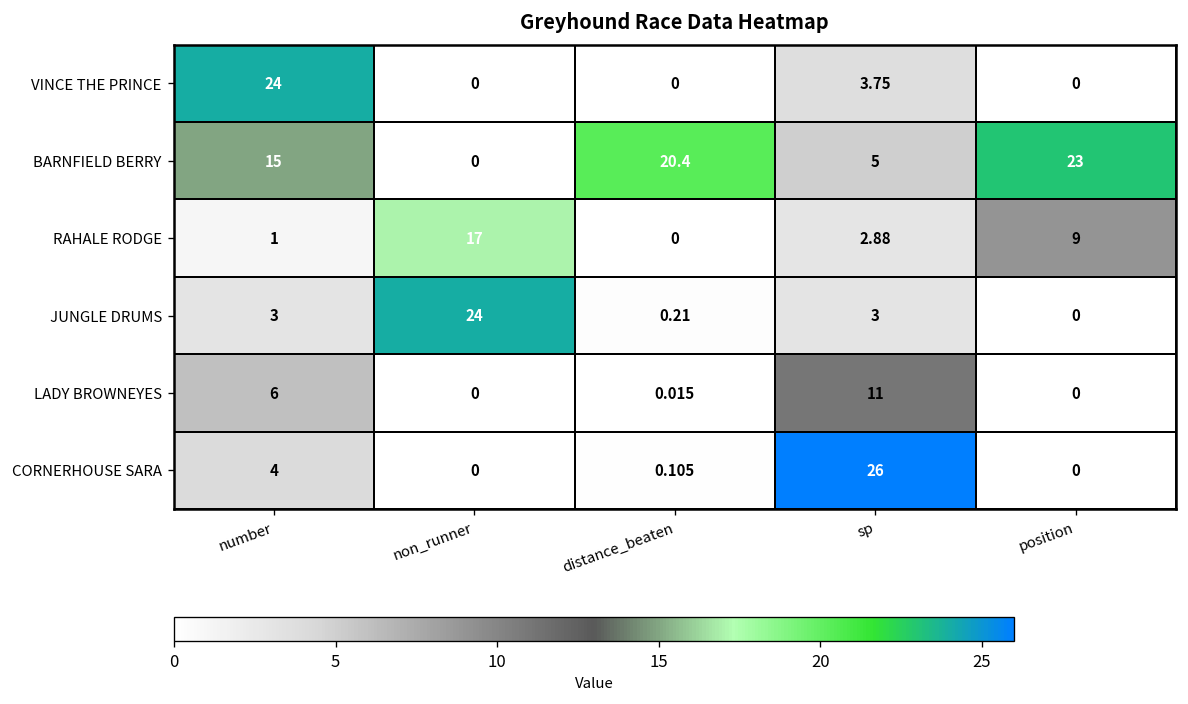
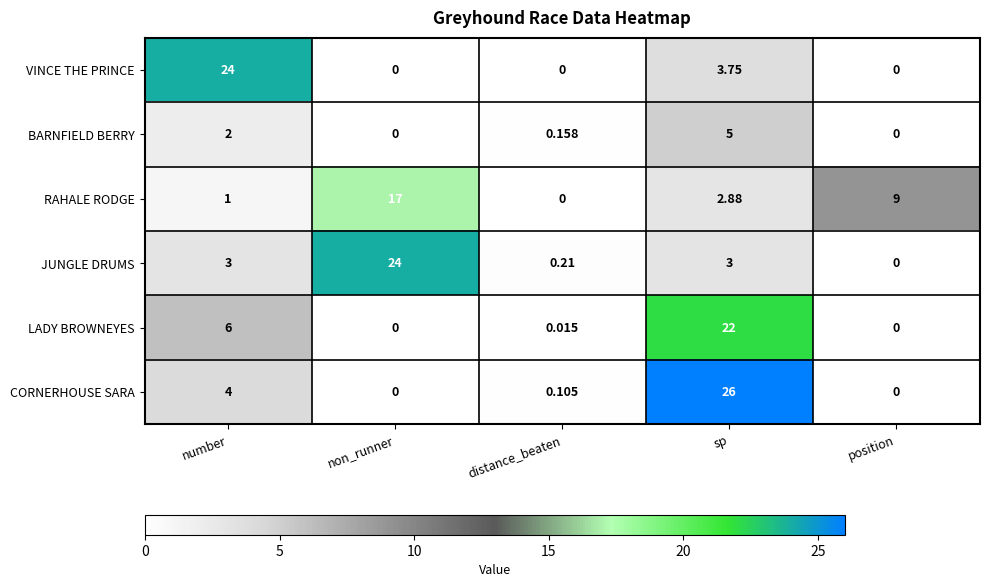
BARNFIELD BERRY, number: 15 -> 2
BARNFIELD BERRY, distance_beaten: 20.4 -> 0.158
BARNFIELD BERRY, position: 23 -> 0
LADY BROWNEYES, sp: 11 -> 22
